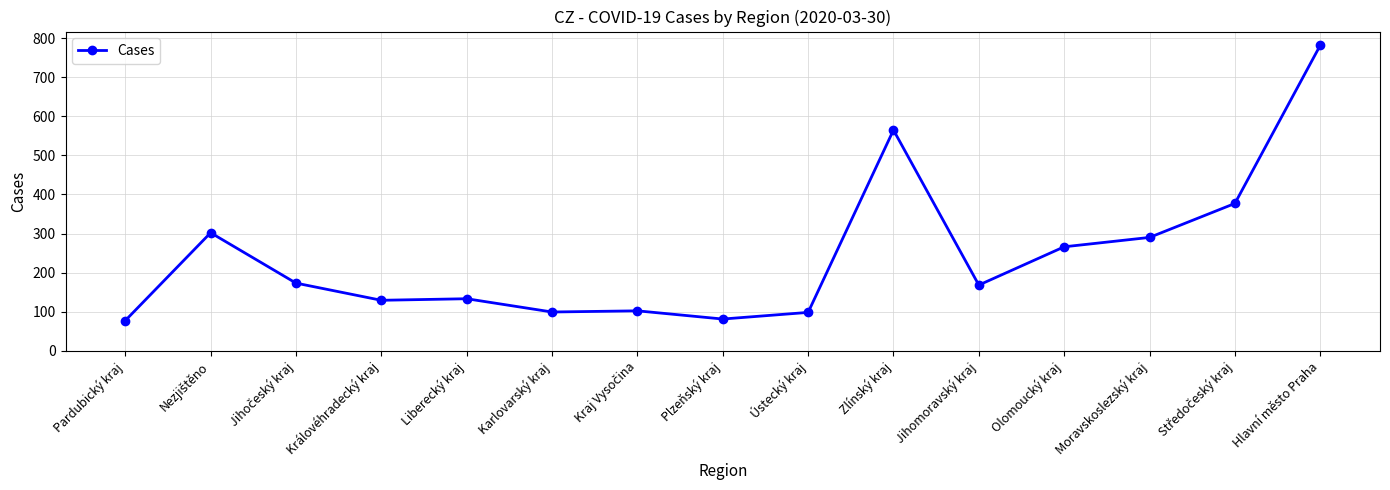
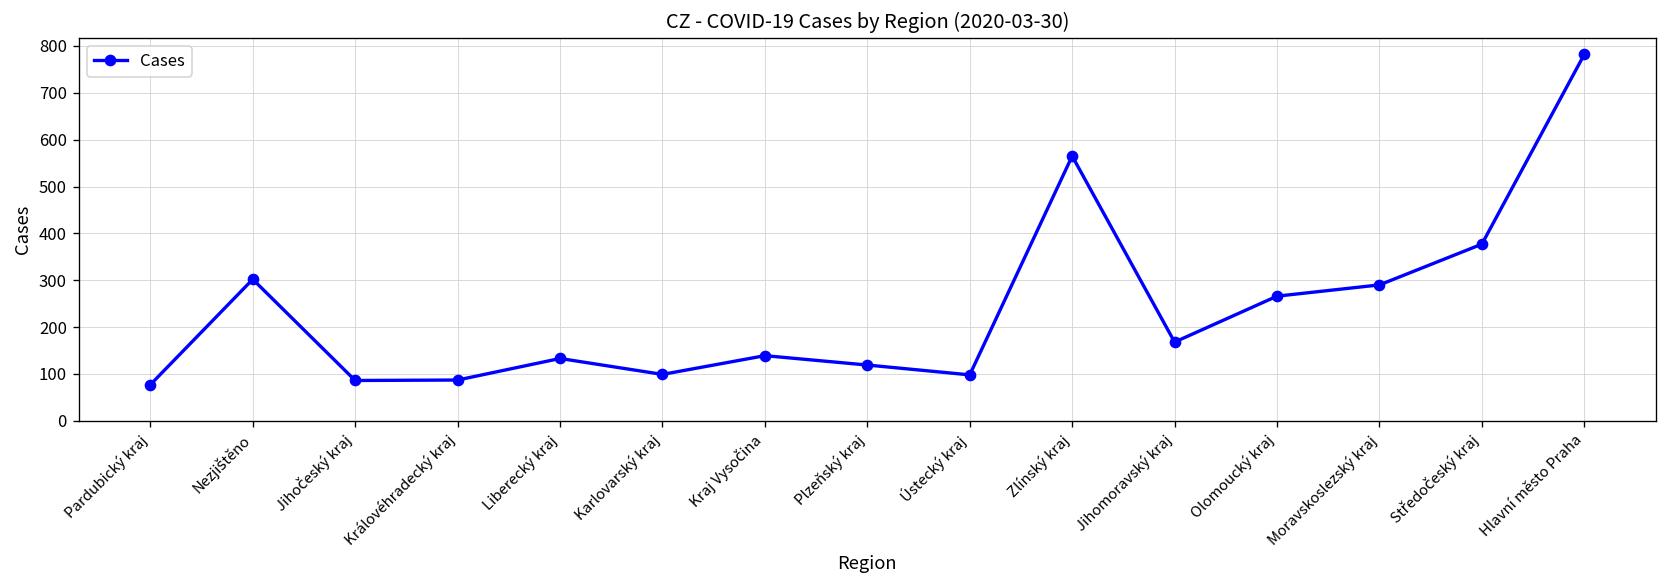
Jihočeský kraj: 170 -> 90
Královéhradecký kraj: 130 -> 90
Kraj Vysočina: 100 -> 140
Plzeňský kraj: 80 -> 120
